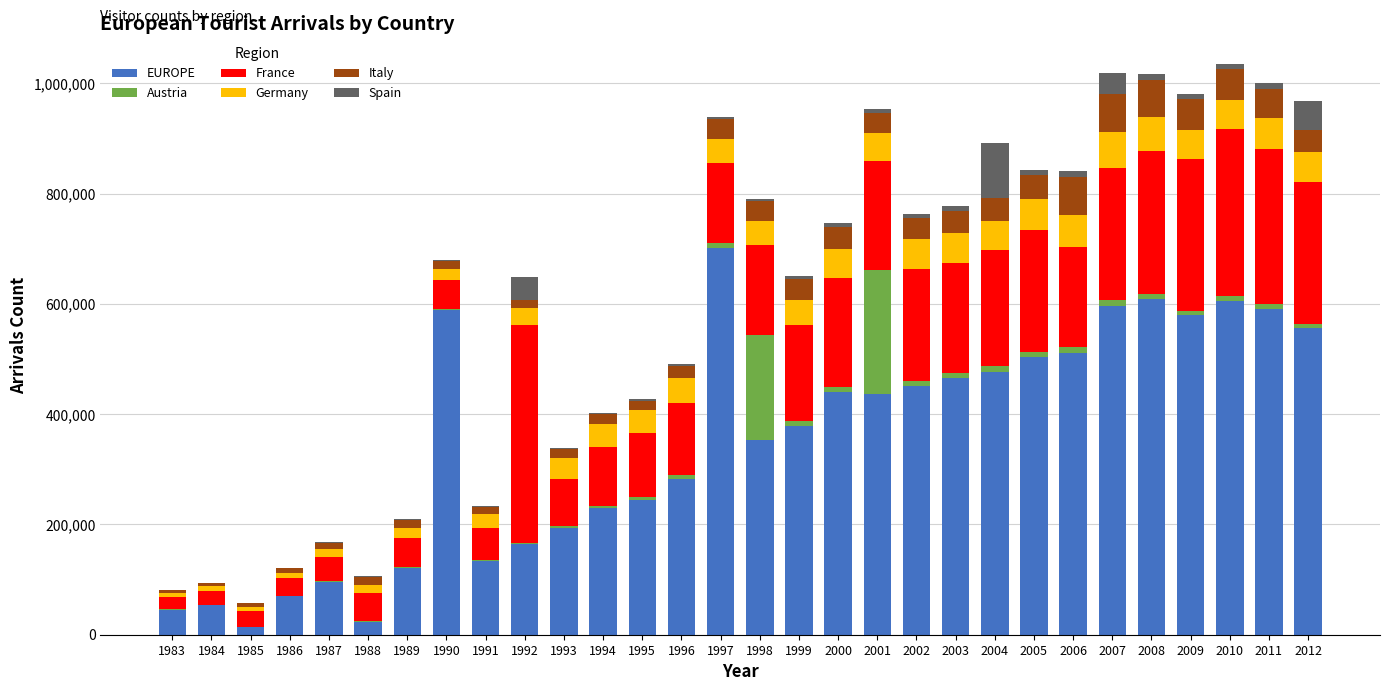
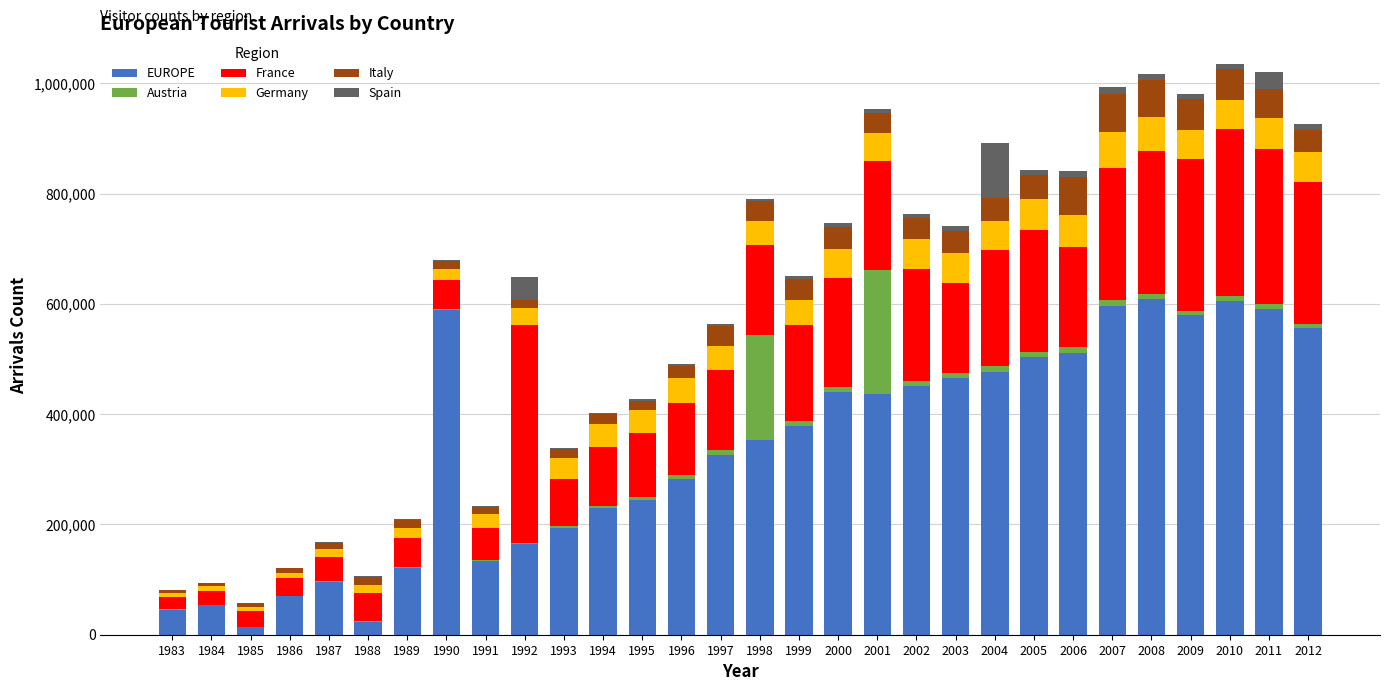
EUROPE, 1997: 700,000 -> 330,000
France, 2003: 200,000 -> 160,000
Spain, 2007: 40,000 -> 10,000
Spain, 2011: 10,000 -> 30,000
Spain, 2012: 50,000 -> 10,000
